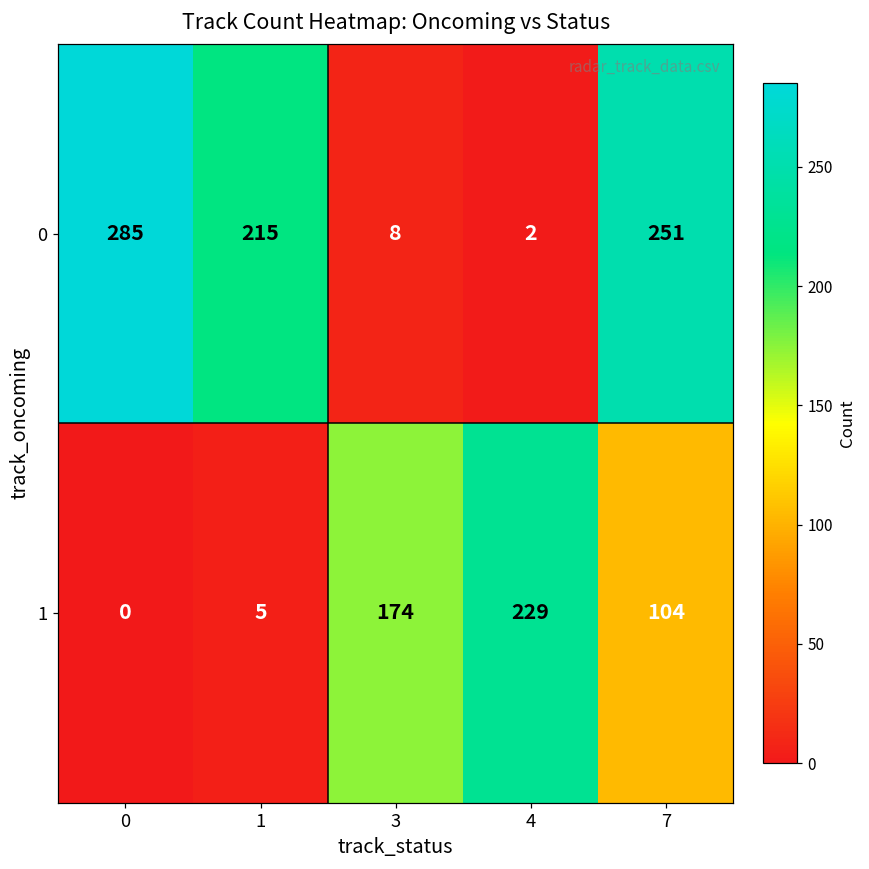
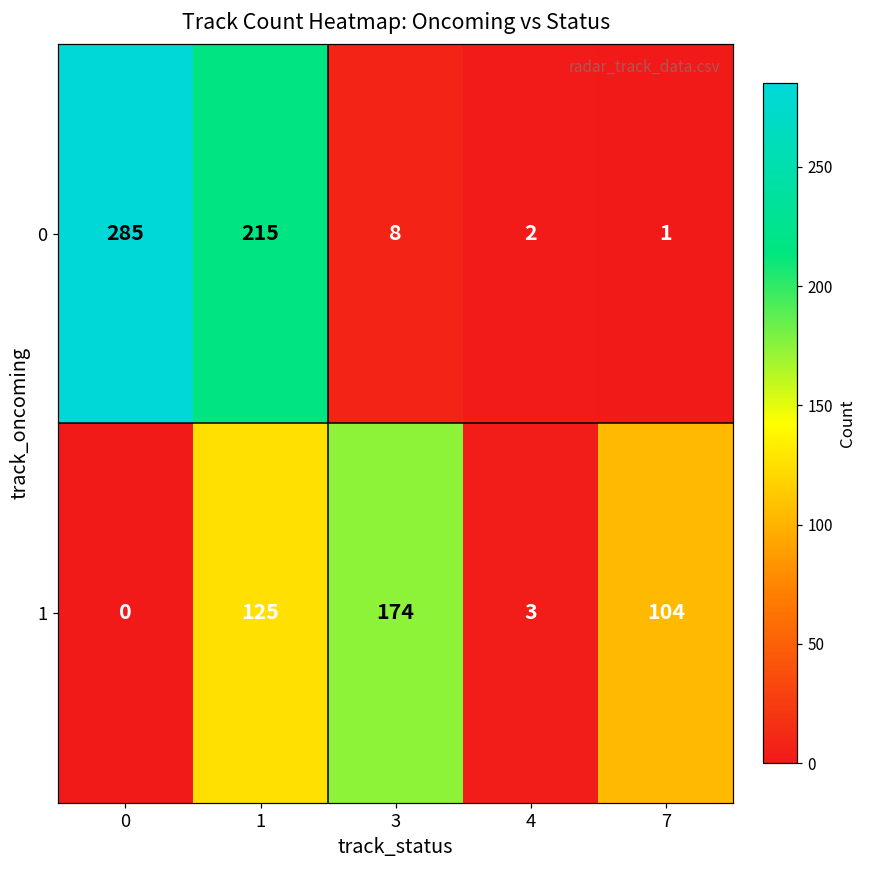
0, 7: 251 -> 1
1, 1: 5 -> 125
1, 4: 229 -> 3
